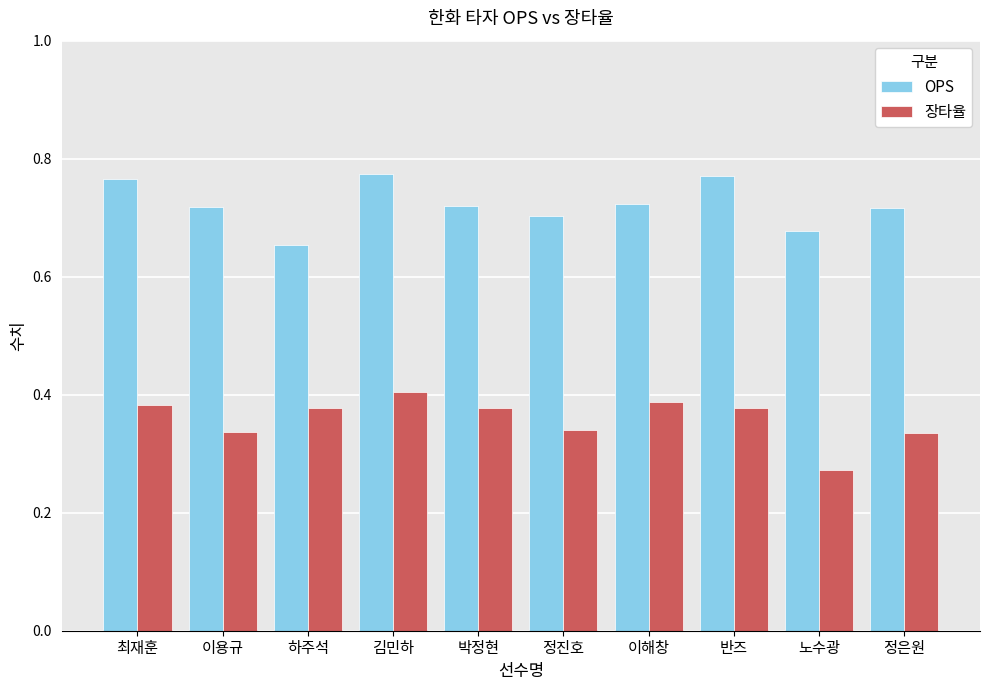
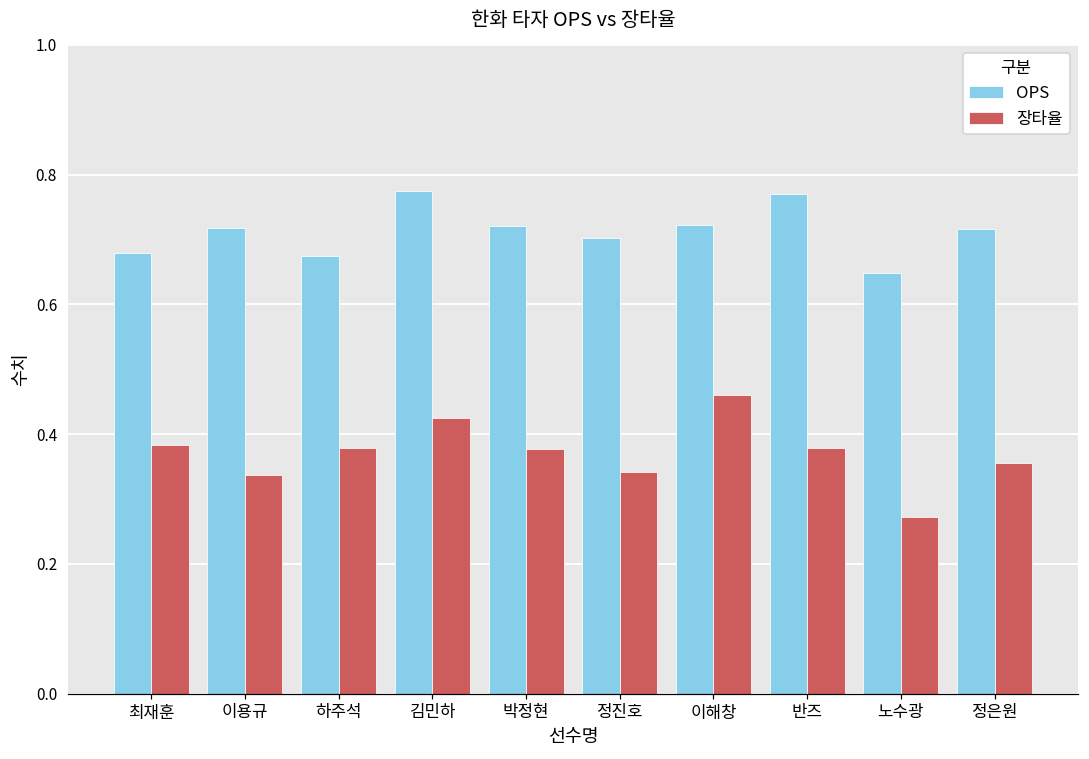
OPS, 최재훈: 0.77 -> 0.68
OPS, 하주석: 0.65 -> 0.67
장타율, 김민하: 0.41 -> 0.43
장타율, 이해창: 0.39 -> 0.46
OPS, 노수광: 0.68 -> 0.65
장타율, 정은원: 0.34 -> 0.36
